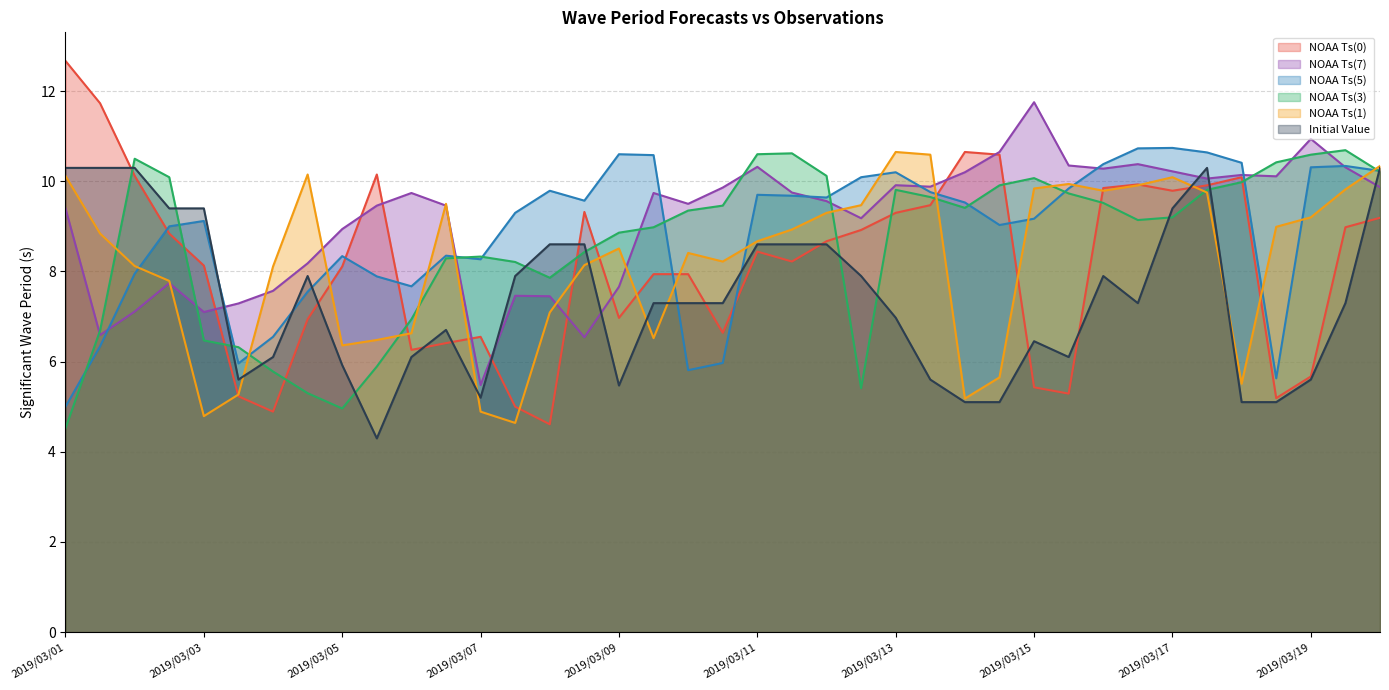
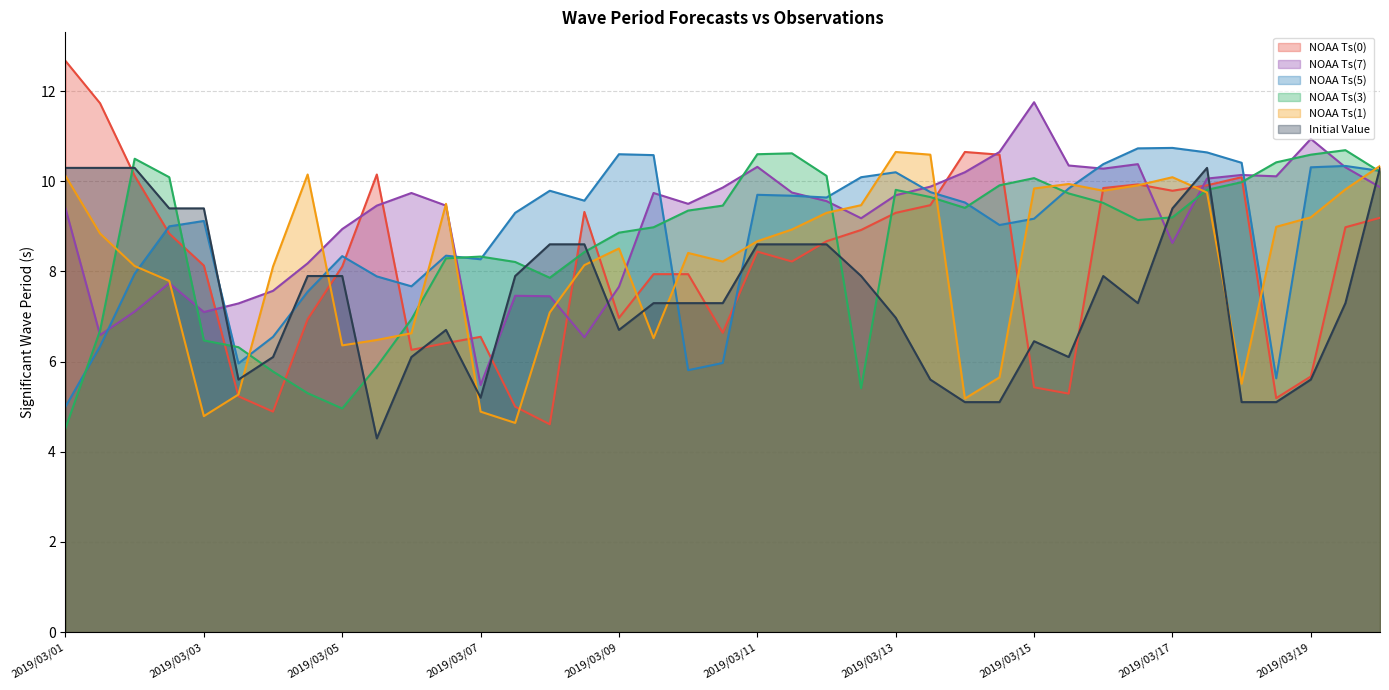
Initial Value, 2019/03/05: 5.9 -> 7.9
Initial Value, 2019/03/09: 5.5 -> 6.7
NOAA Ts(7), 2019/03/13: 9.9 -> 9.7
NOAA Ts(7), 2019/03/17: 10.2 -> 8.6
